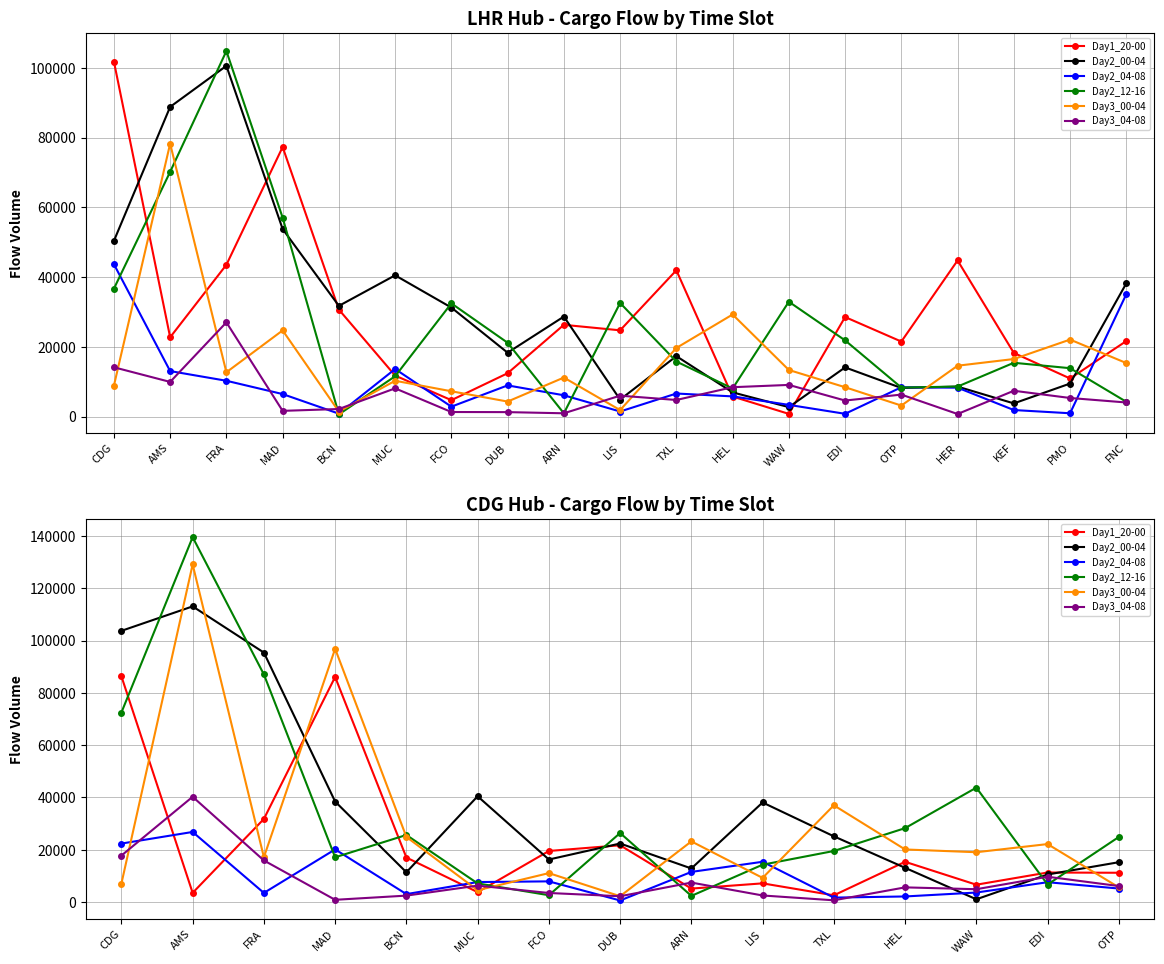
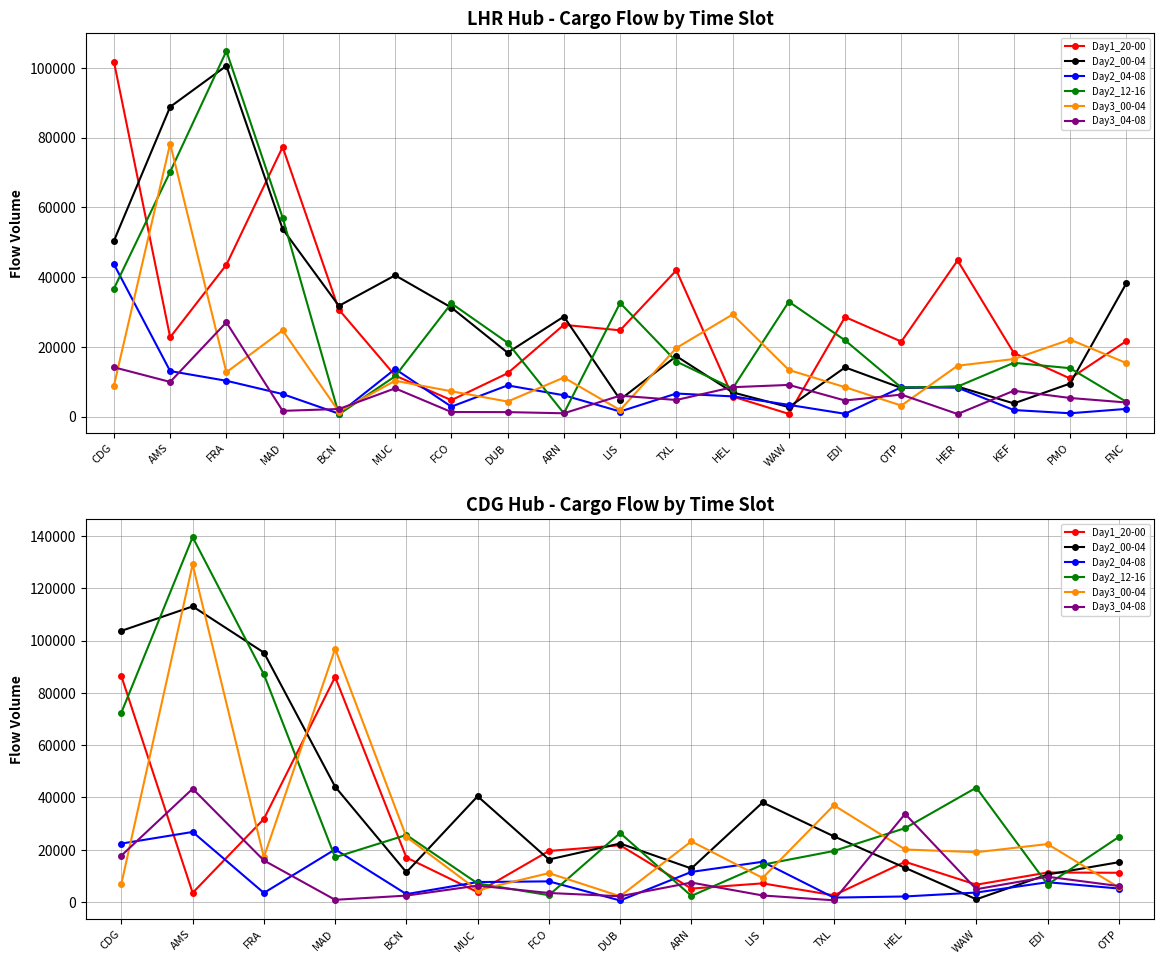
LHR Hub - Cargo Flow by Time Slot, Day2_04-08, FNC: 35000 -> 2000
CDG Hub - Cargo Flow by Time Slot, Day3_04-08, AMS: 40000 -> 43000
CDG Hub - Cargo Flow by Time Slot, Day2_00-04, MAD: 38000 -> 44000
CDG Hub - Cargo Flow by Time Slot, Day3_04-08, HEL: 6000 -> 34000
